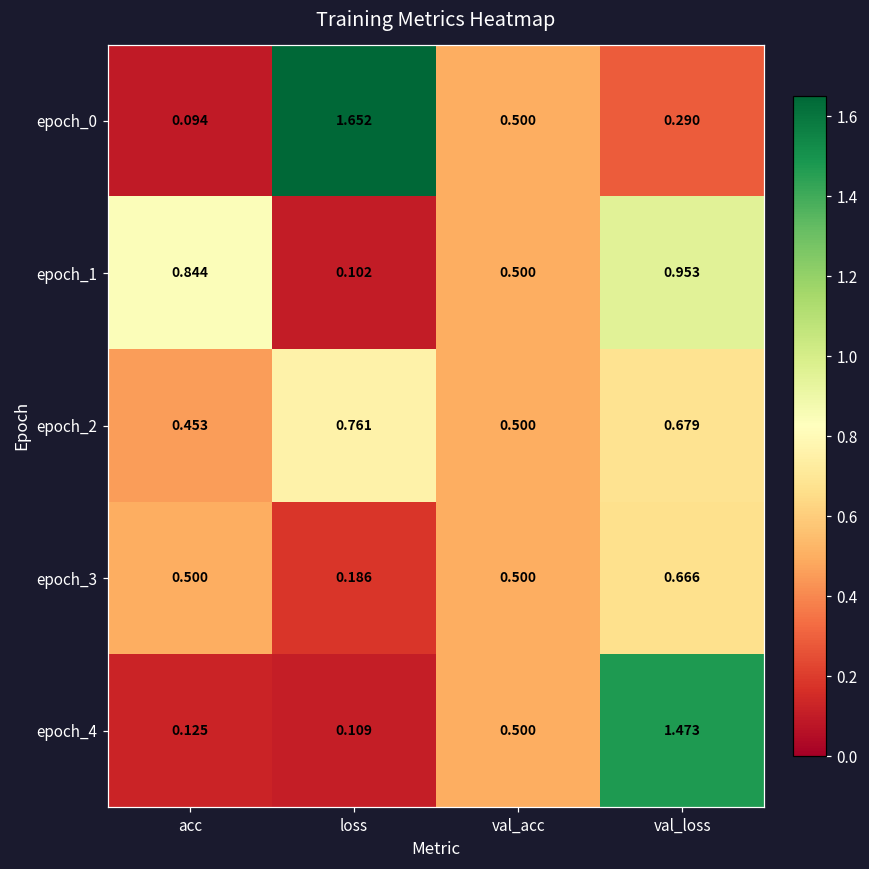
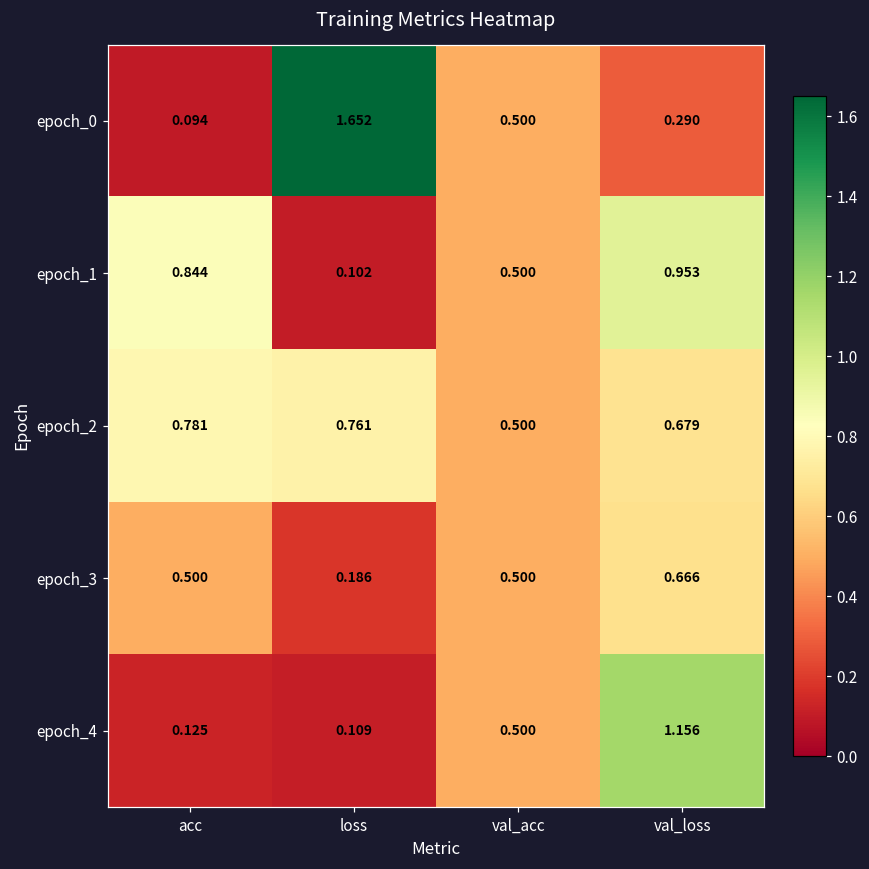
epoch_2, acc: 0.453 -> 0.781
epoch_4, val_loss: 1.473 -> 1.156
